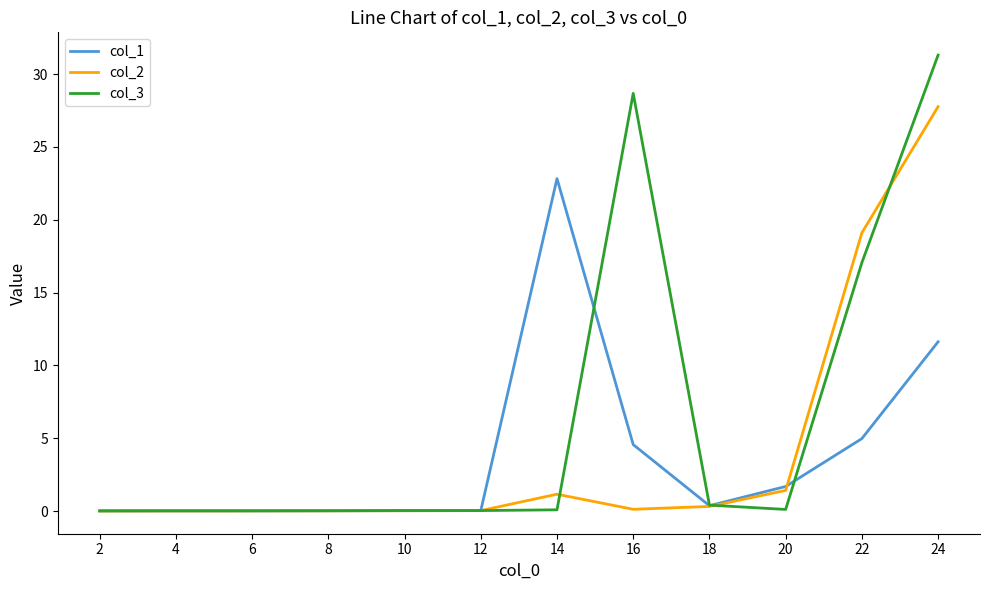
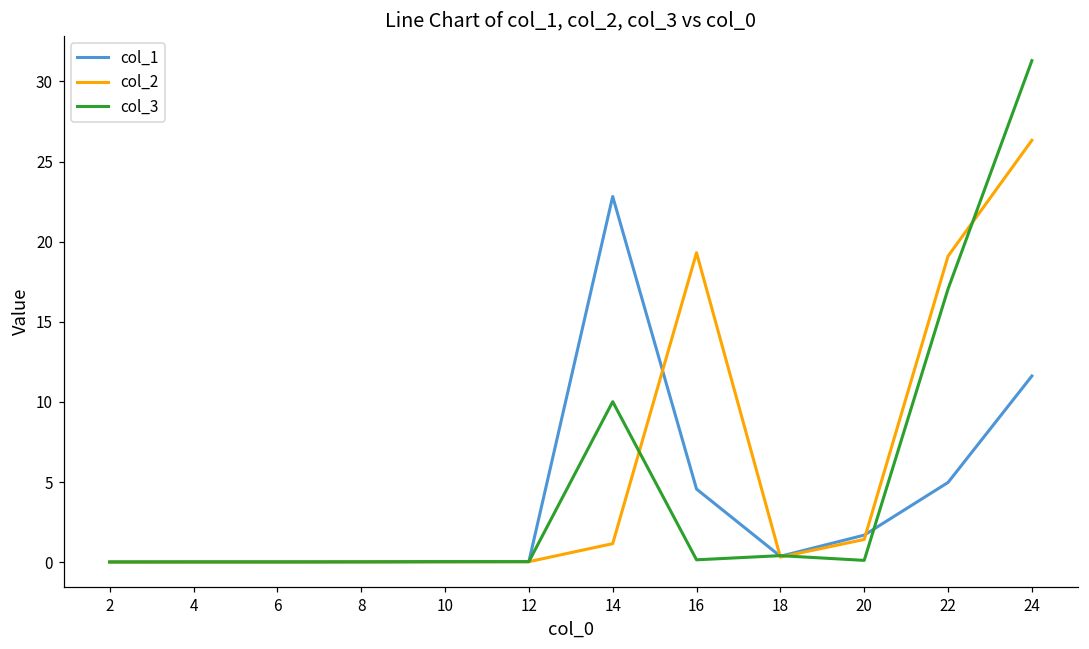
col_3, 14: 0.1 -> 10.0
col_2, 16: 0.1 -> 19.3
col_3, 16: 28.7 -> 0.1
col_2, 24: 27.8 -> 26.3
